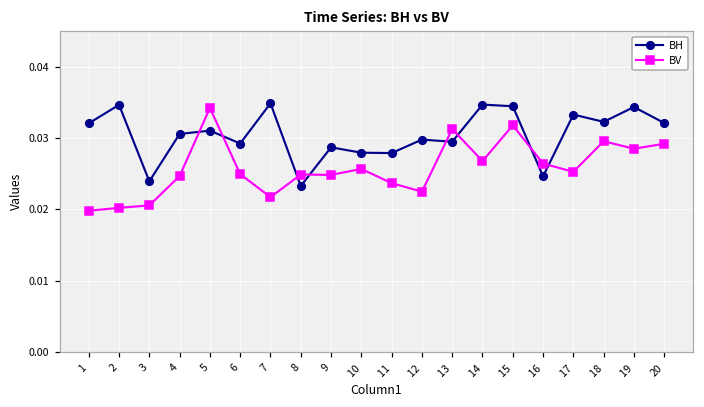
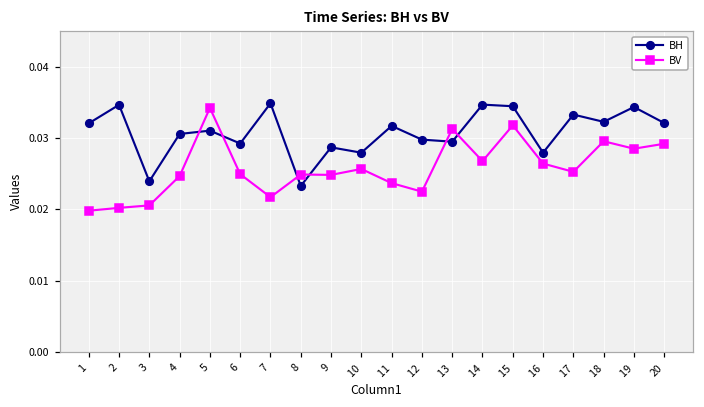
BH, 11: 0.028 -> 0.032
BH, 16: 0.025 -> 0.028
